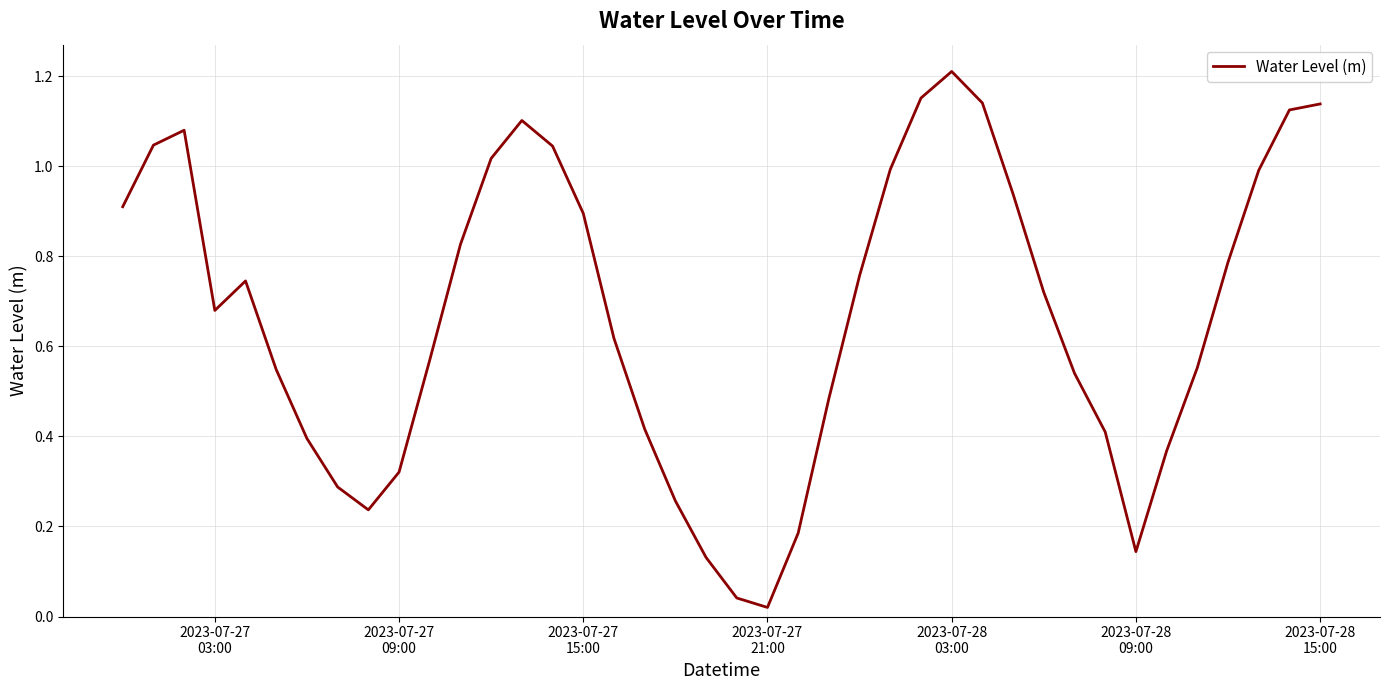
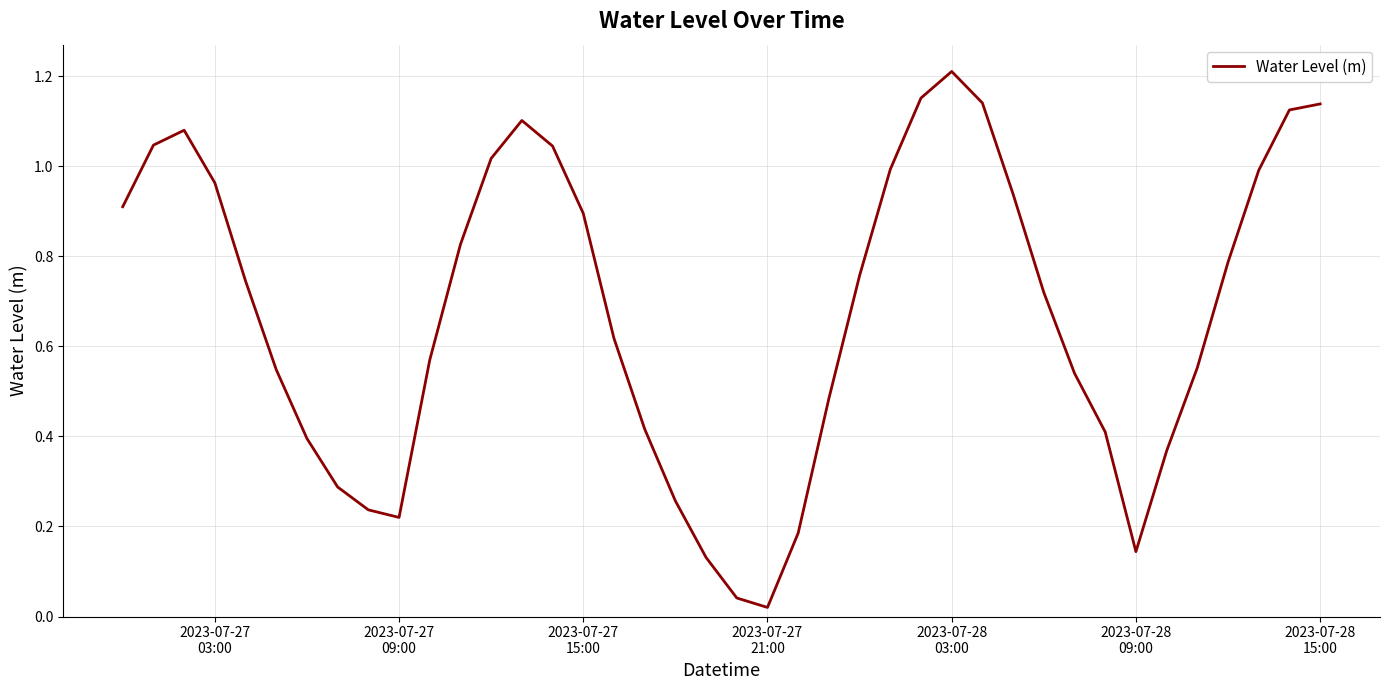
2023-07-27 03:00: 0.68 -> 0.96
2023-07-27 09:00: 0.32 -> 0.22
